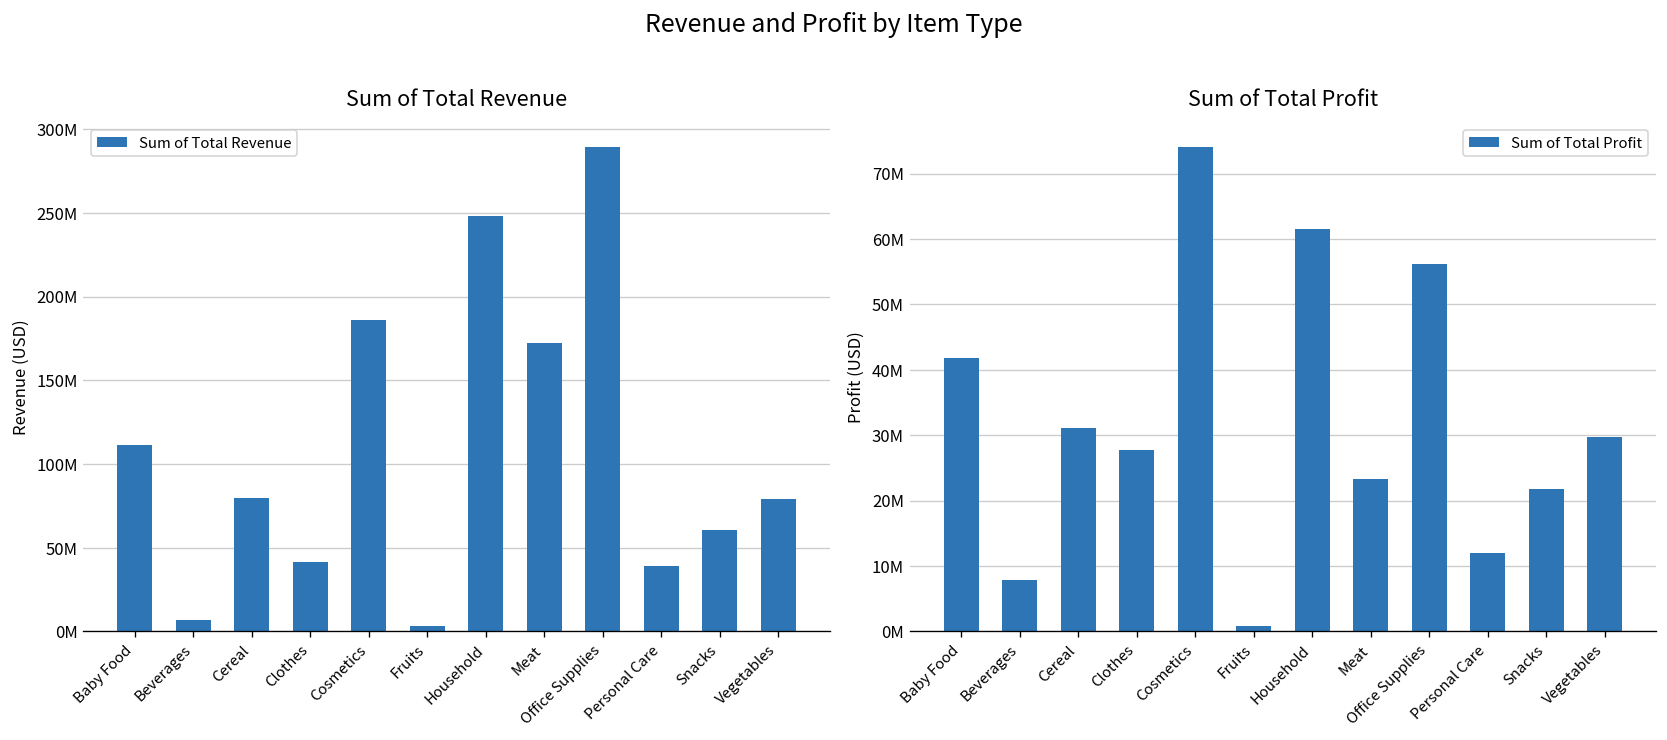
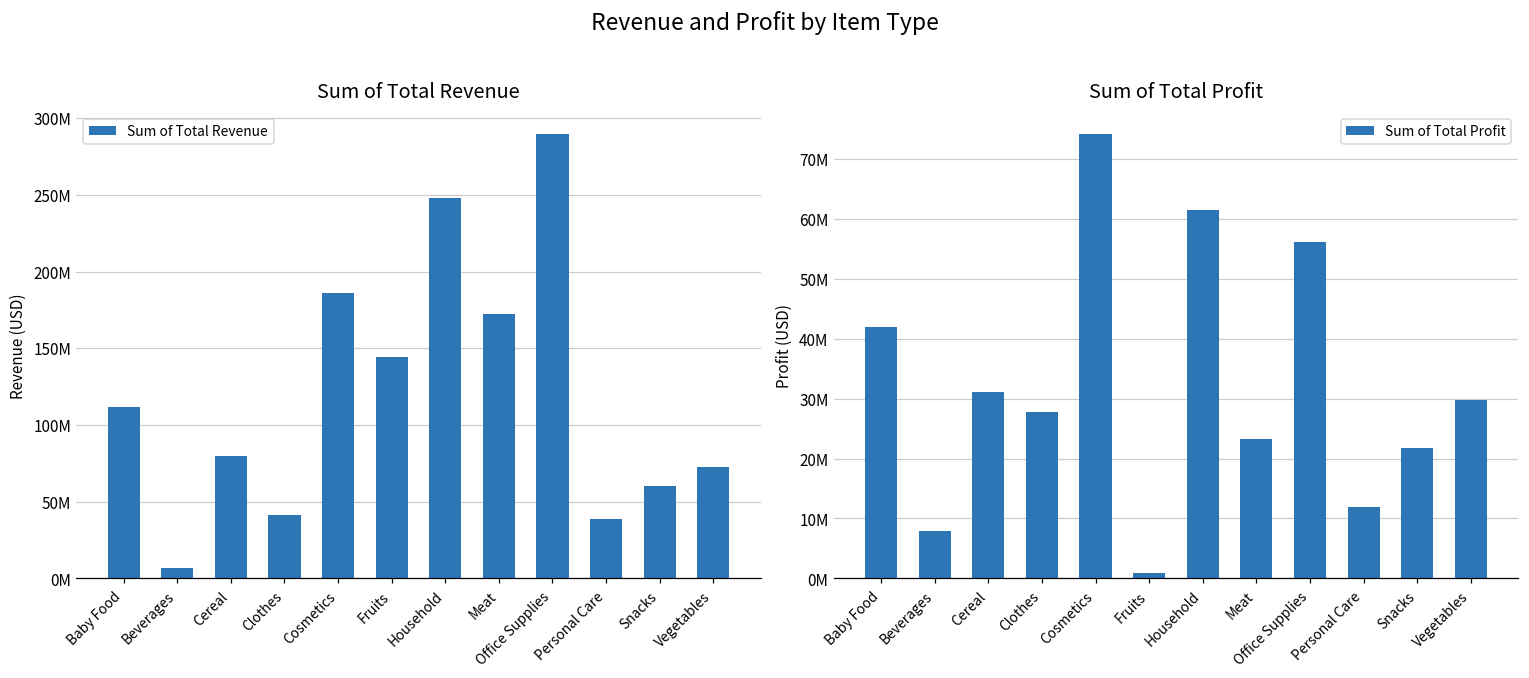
Sum of Total Revenue, Fruits: 3000000 -> 144000000
Sum of Total Revenue, Vegetables: 79000000 -> 73000000
